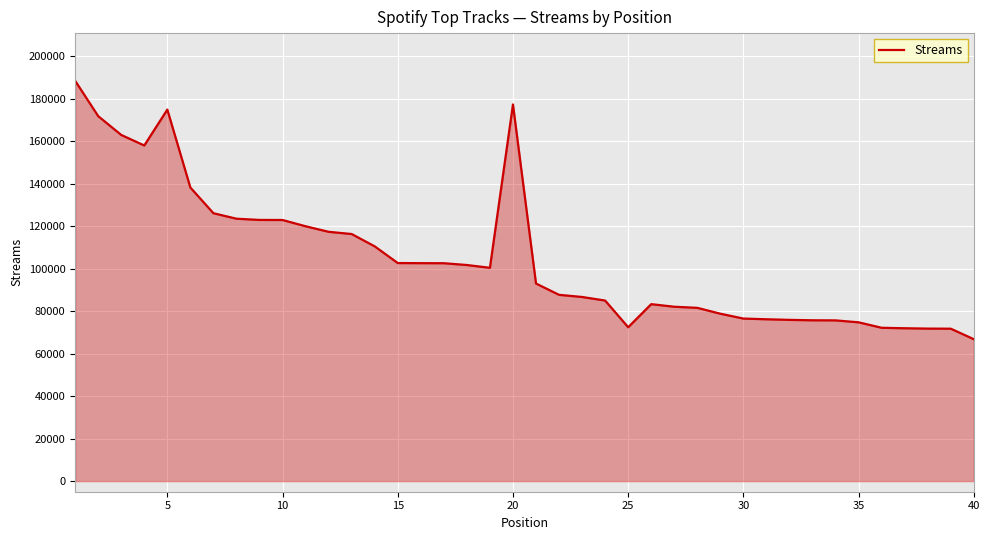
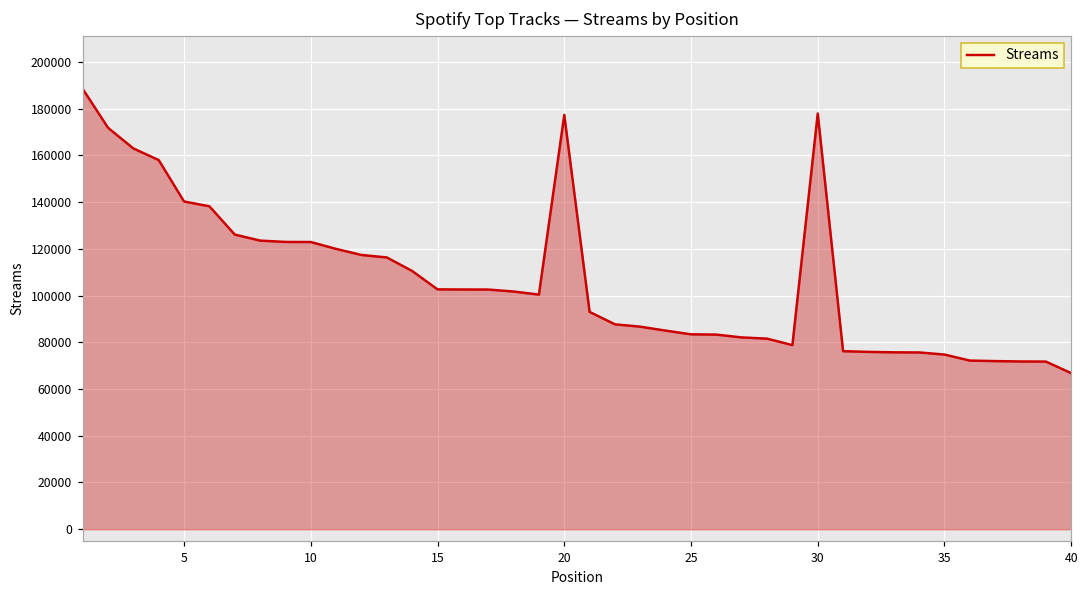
5: 175000 -> 140000
25: 72000 -> 83000
30: 77000 -> 178000
